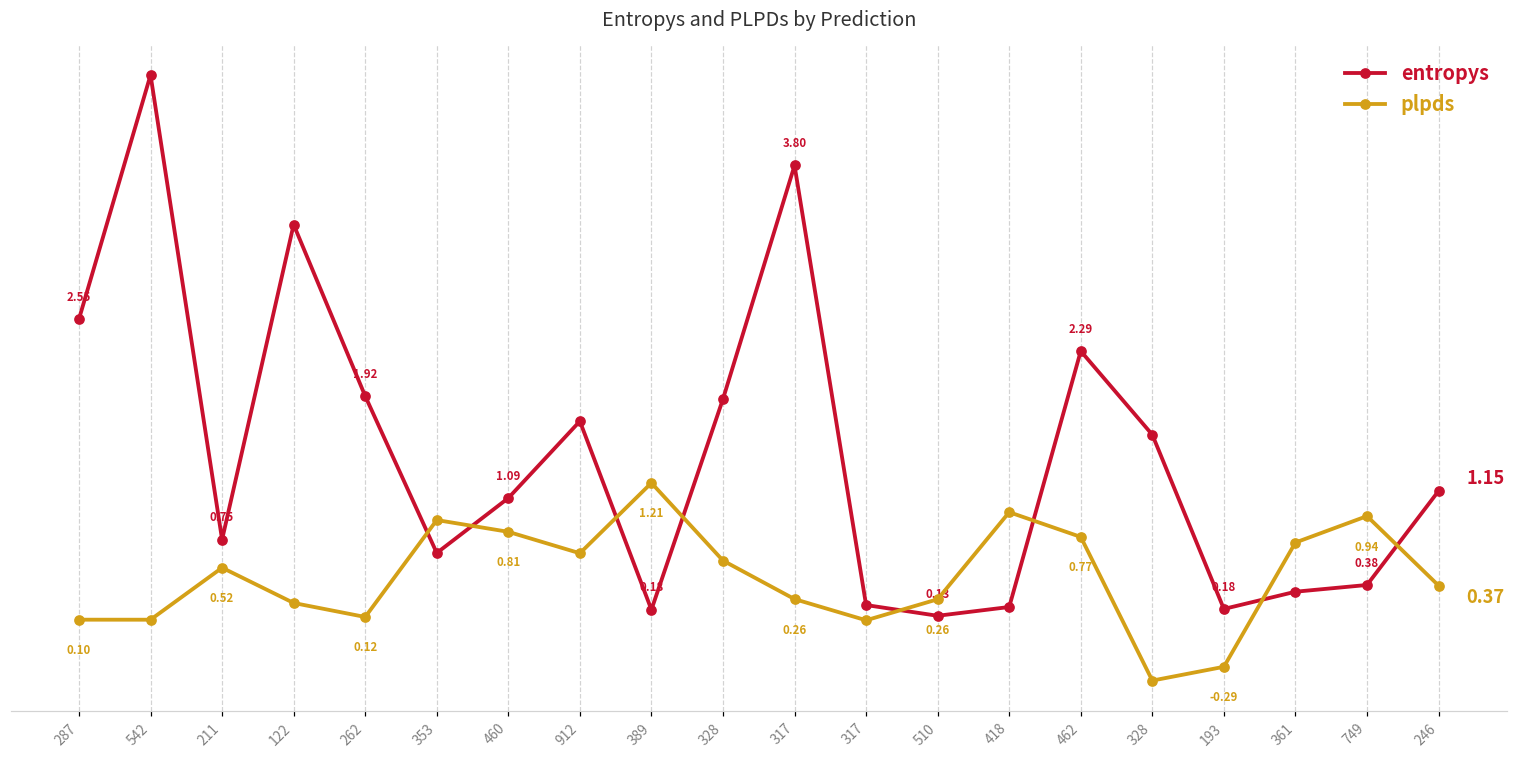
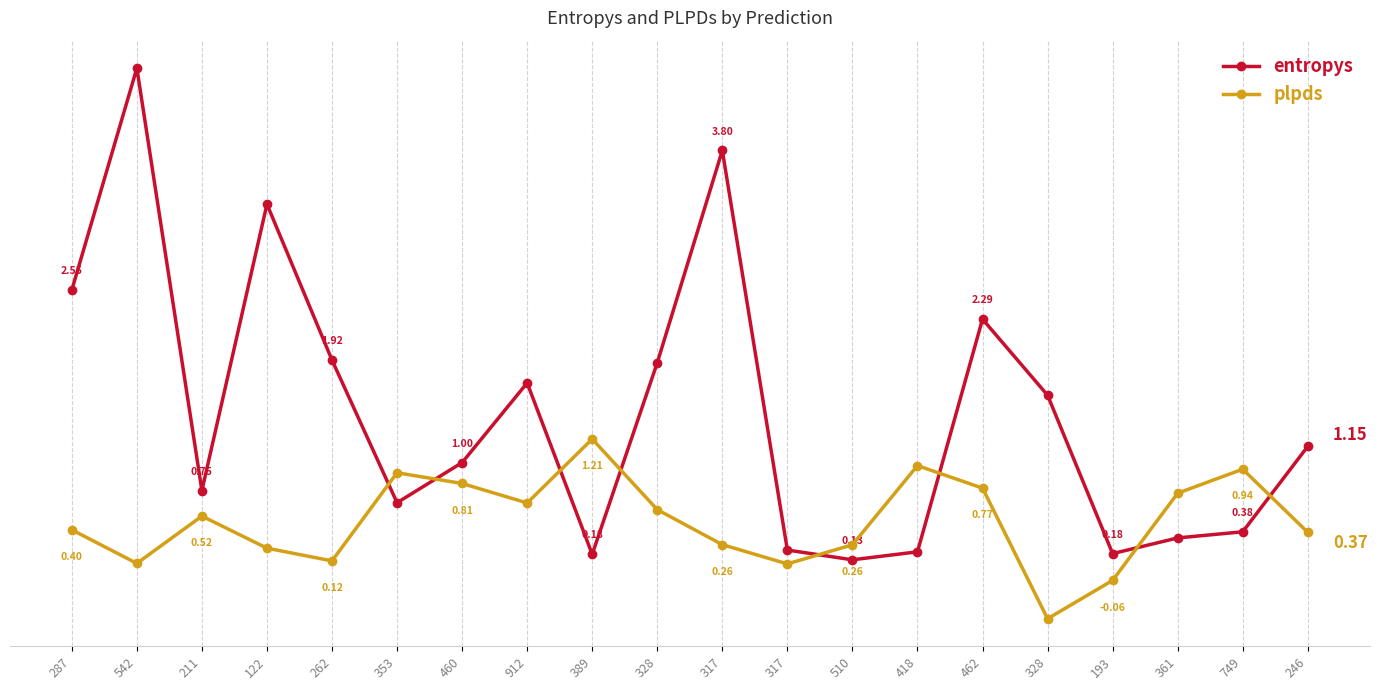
plpds, 287: 0.10 -> 0.40
entropys, 460: 1.09 -> 1.00
plpds, 193: -0.29 -> -0.06
